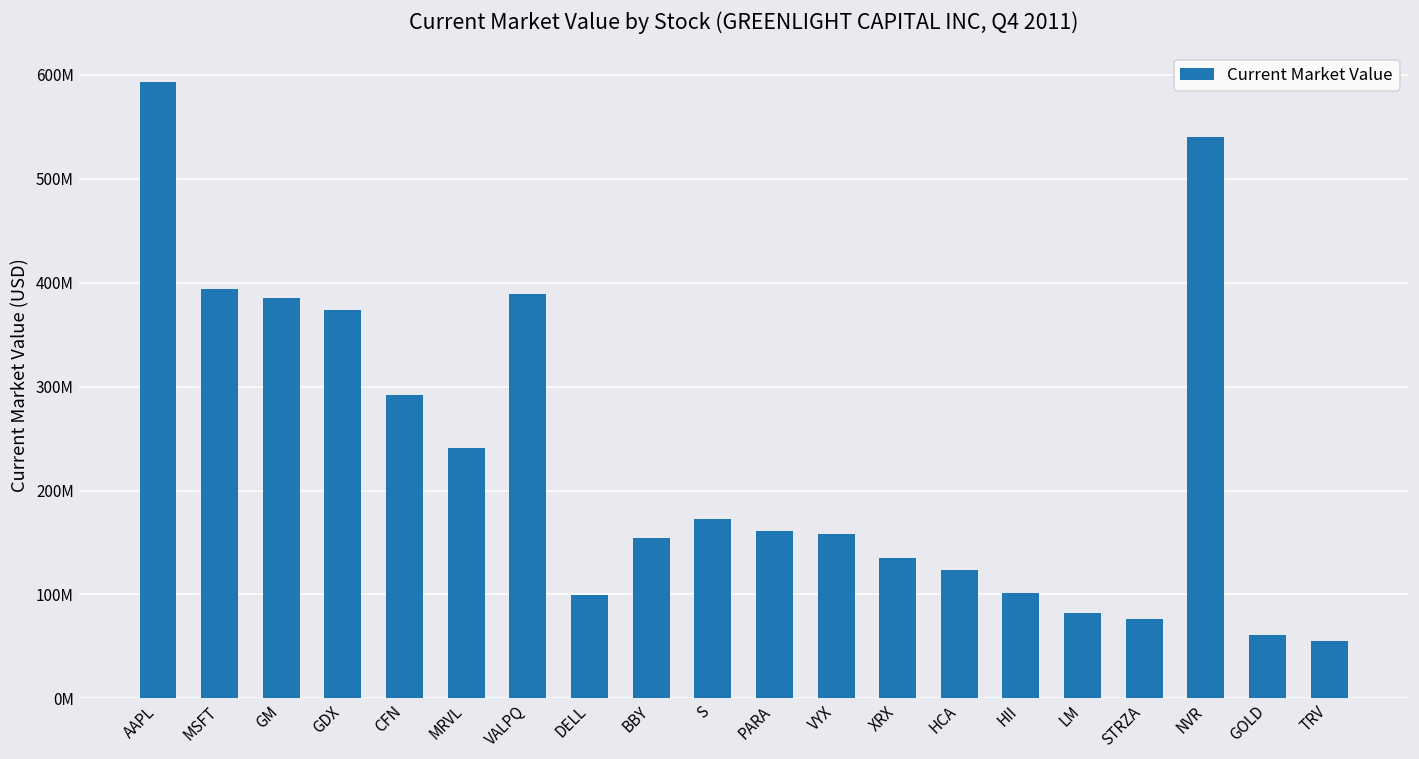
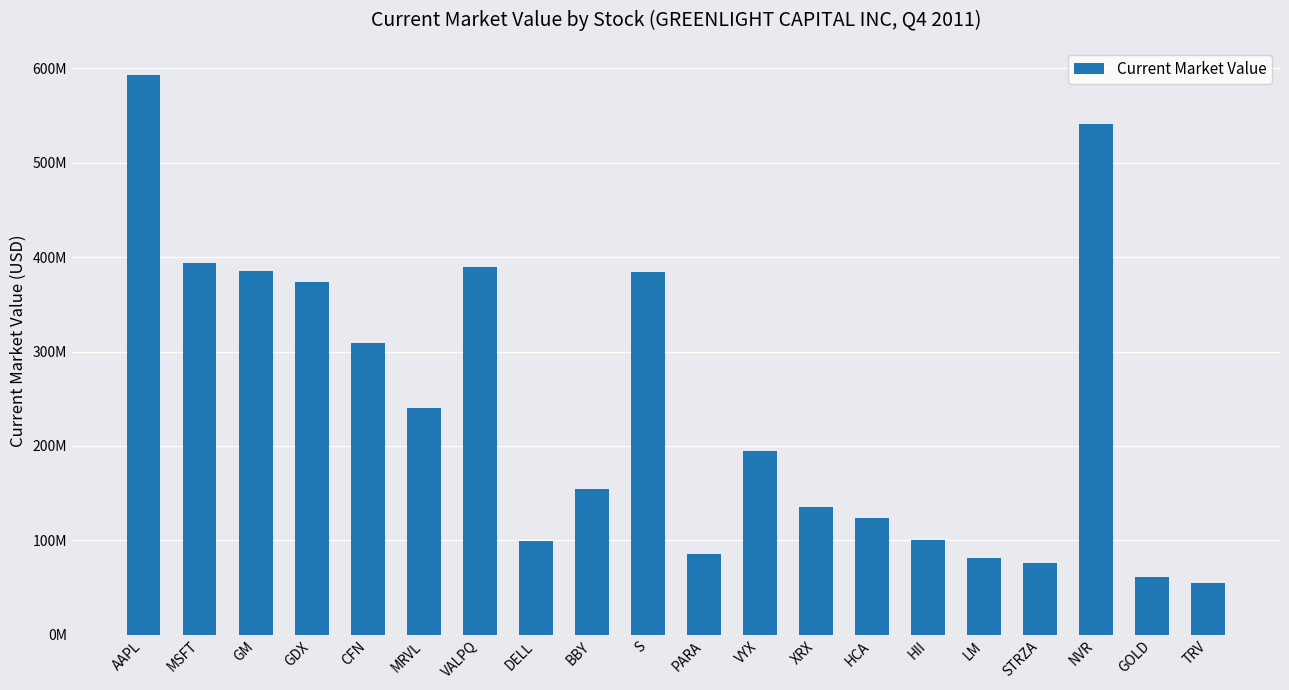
CFN: 290000000 -> 310000000
S: 170000000 -> 380000000
PARA: 160000000 -> 90000000
VYX: 160000000 -> 190000000
